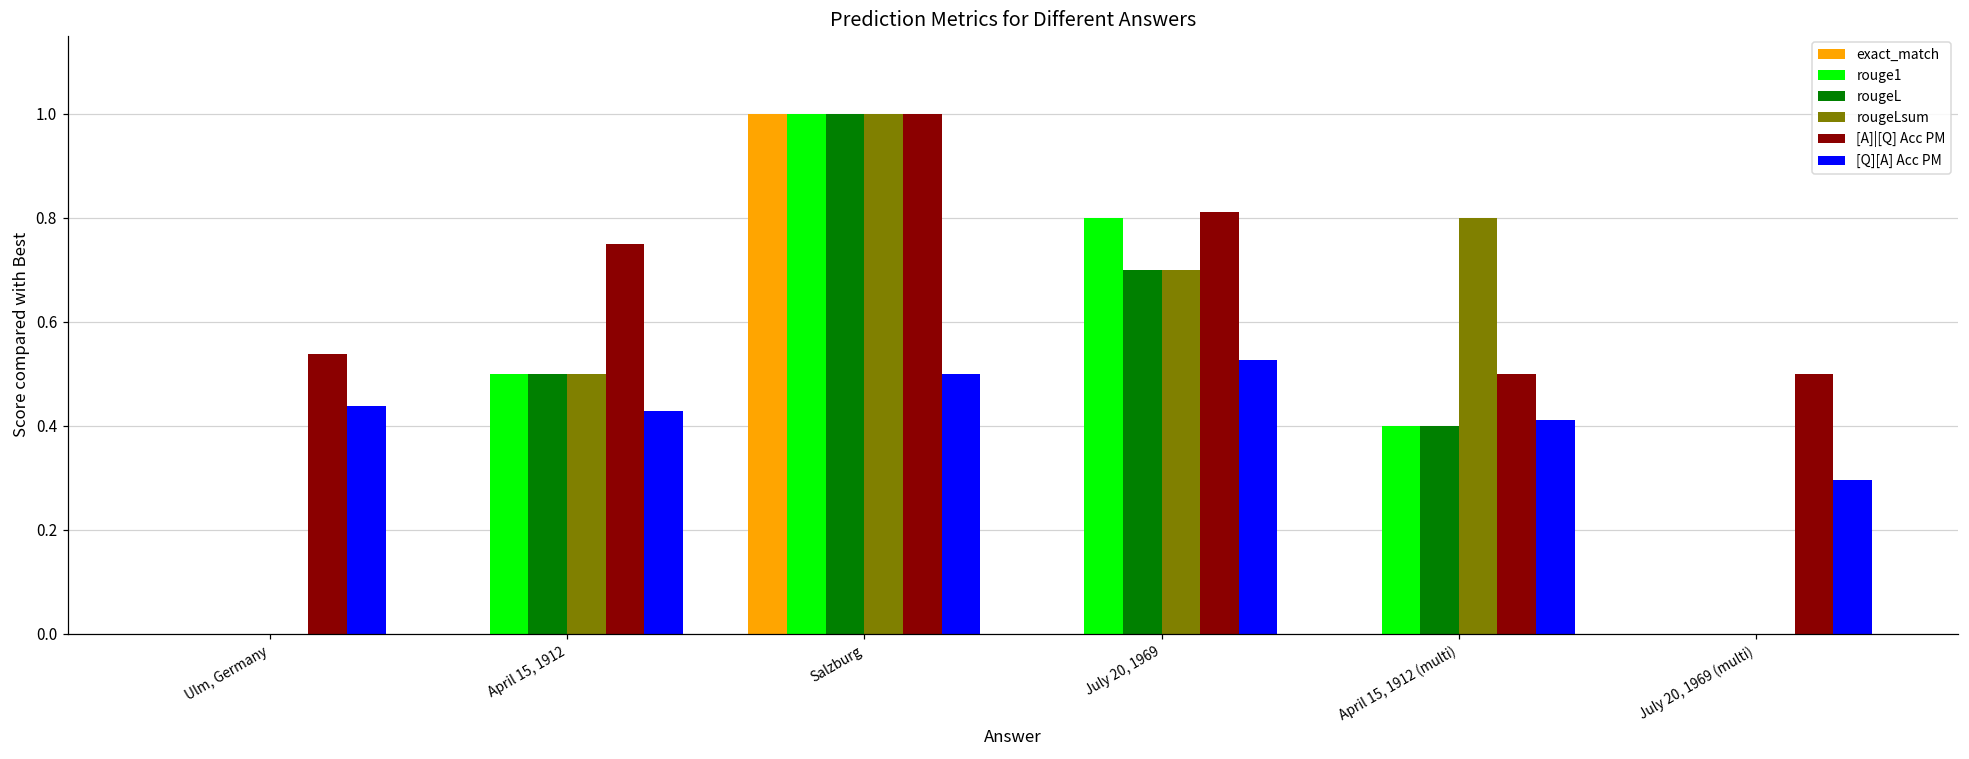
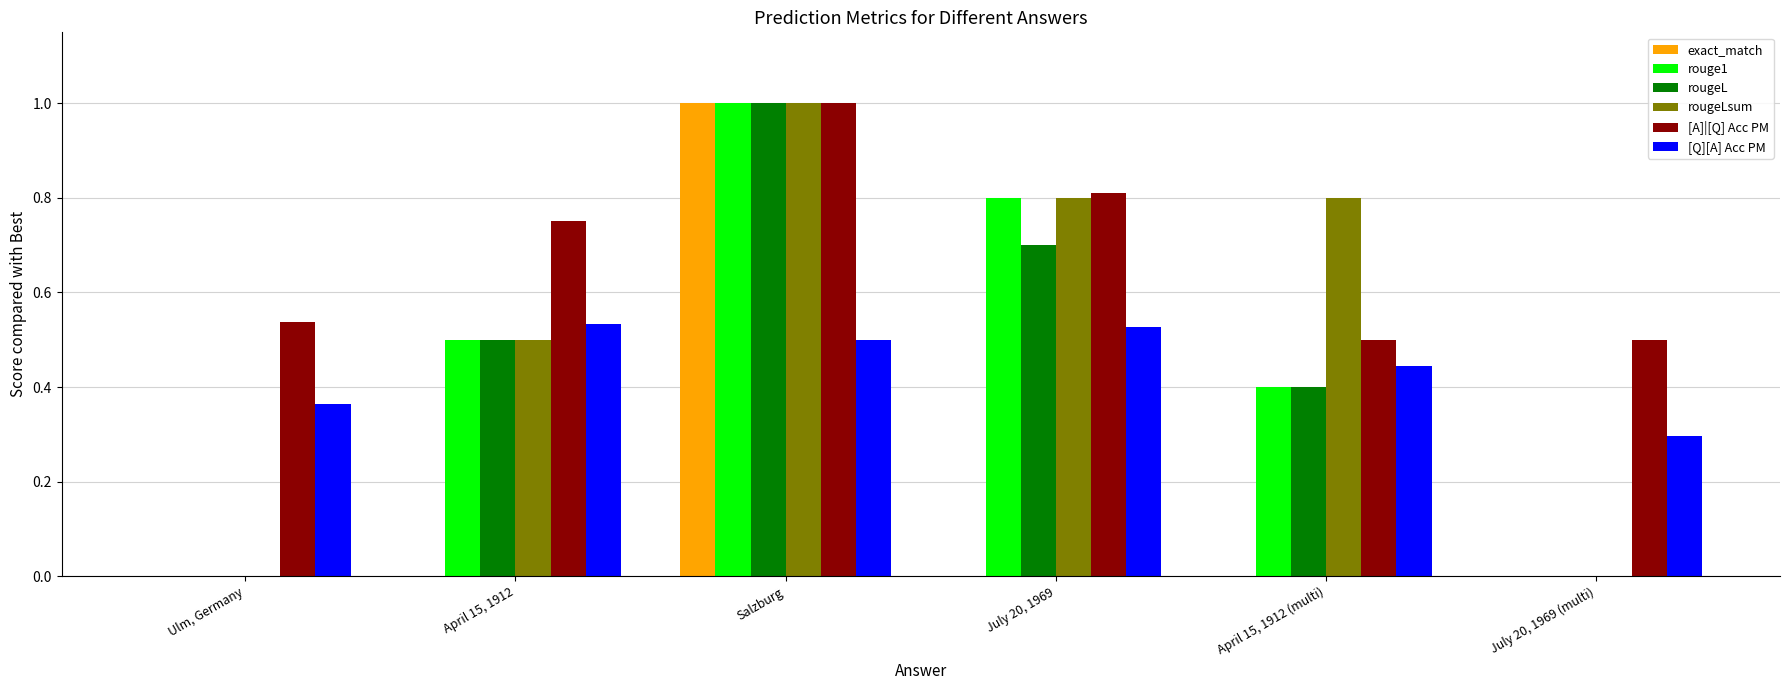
[Q][A] Acc PM, Ulm, Germany: 0.44 -> 0.36
[Q][A] Acc PM, April 15, 1912: 0.43 -> 0.53
rougeLsum, July 20, 1969: 0.7 -> 0.8
[Q][A] Acc PM, April 15, 1912 (multi): 0.41 -> 0.44
